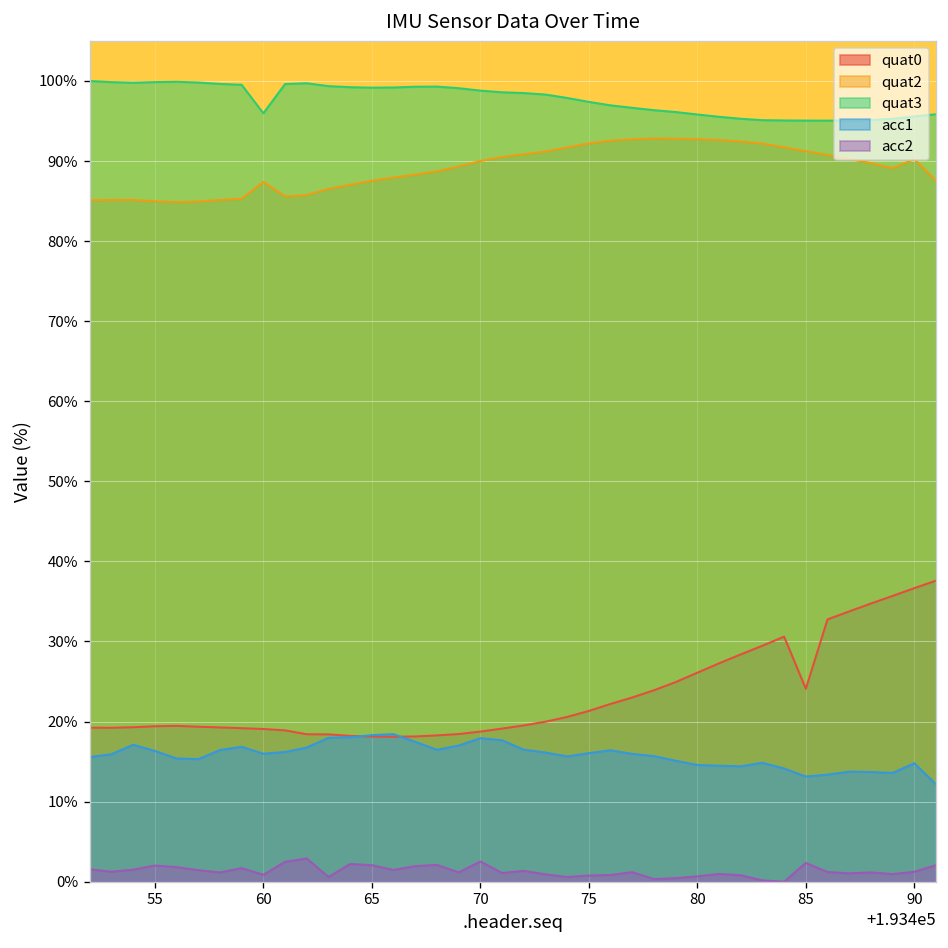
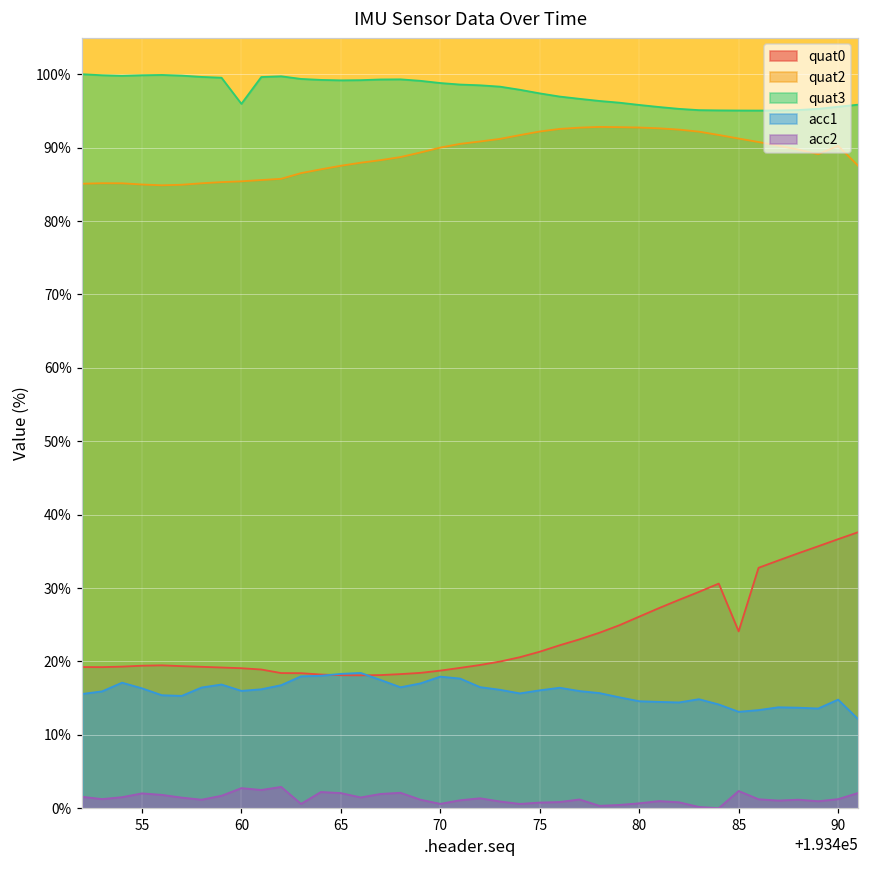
quat2, 60: 87% -> 85%
acc2, 60: 1% -> 3%
acc2, 70: 3% -> 1%
